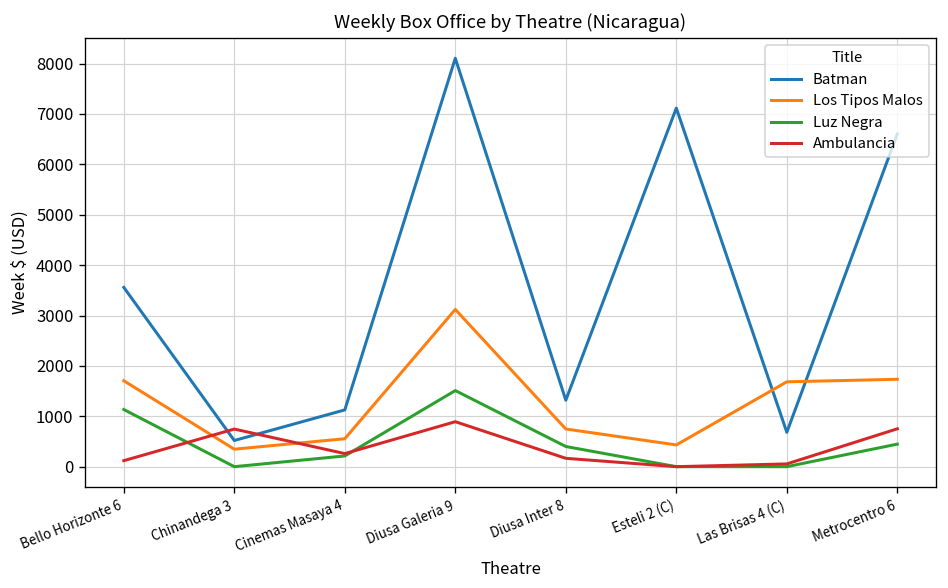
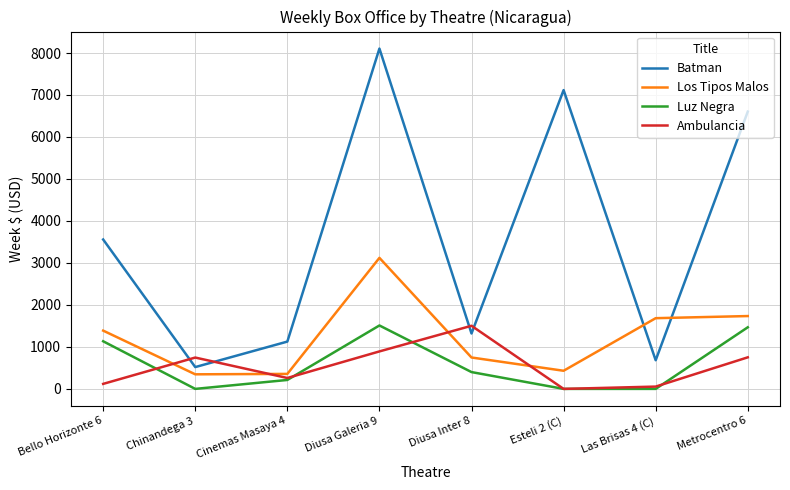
Los Tipos Malos, Bello Horizonte 6: 1700 -> 1400
Los Tipos Malos, Cinemas Masaya 4: 600 -> 400
Ambulancia, Diusa Inter 8: 200 -> 1500
Luz Negra, Metrocentro 6: 400 -> 1500
